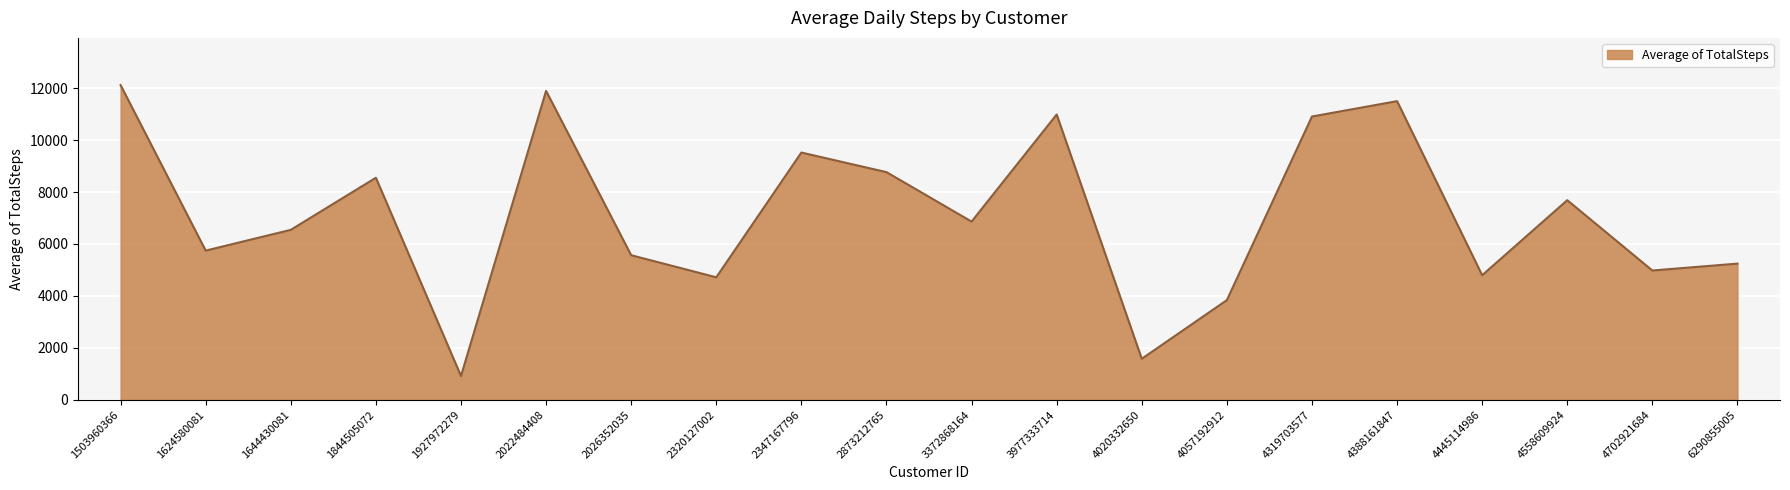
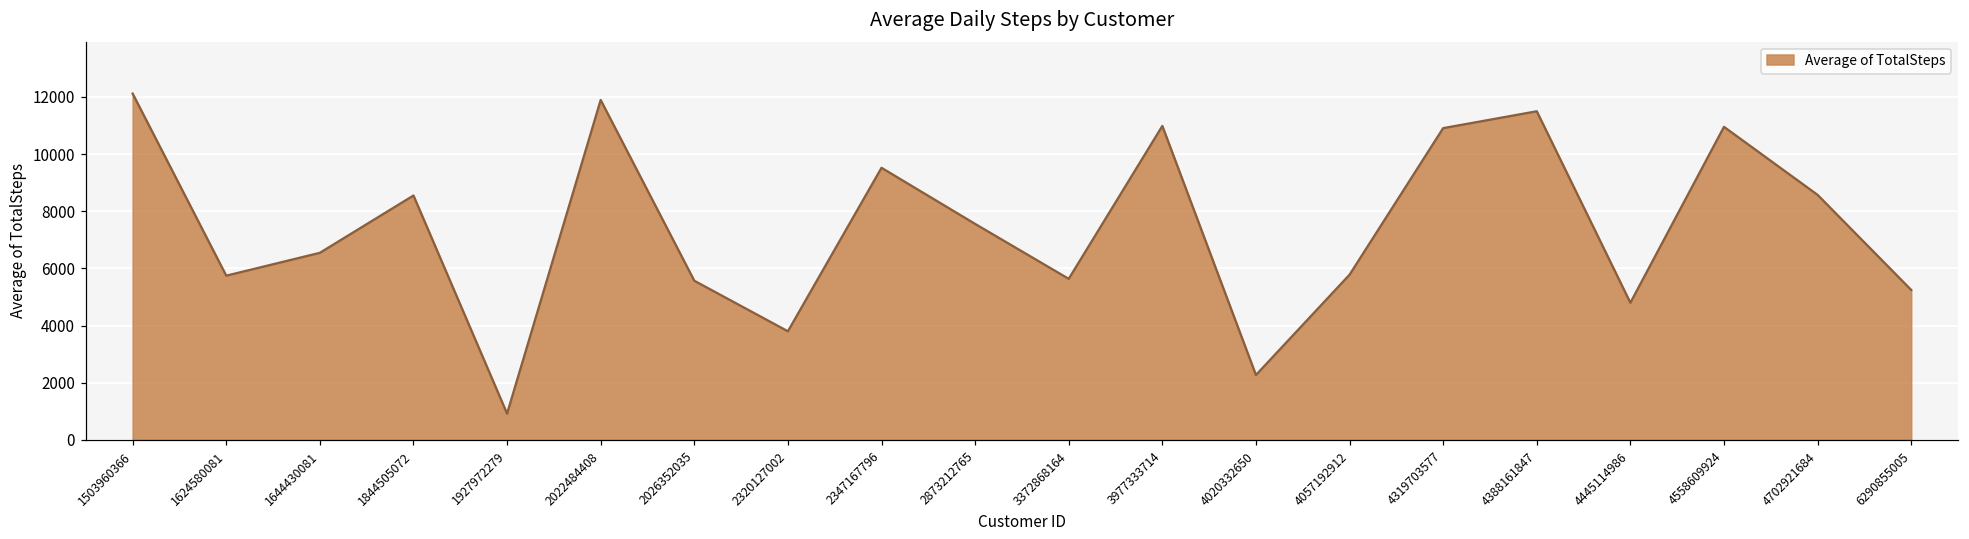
2320127002: 4700 -> 3800
2873212765: 8800 -> 7600
3372868164: 6900 -> 5600
4020332650: 1600 -> 2300
4057192912: 3800 -> 5800
4558609924: 7700 -> 11000
4702921684: 5000 -> 8600
